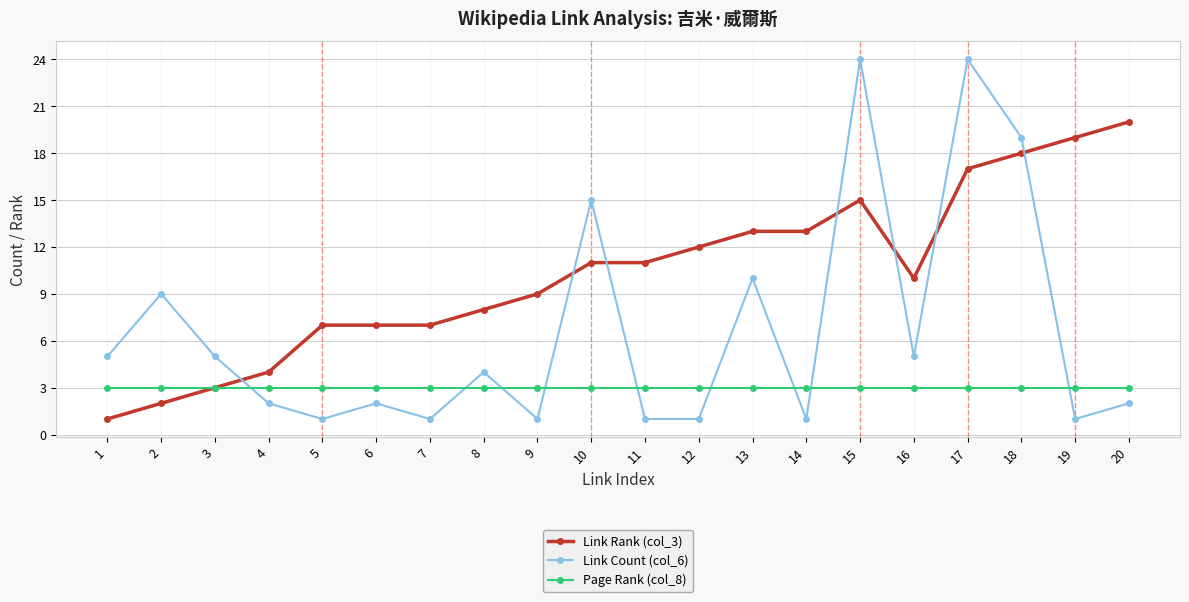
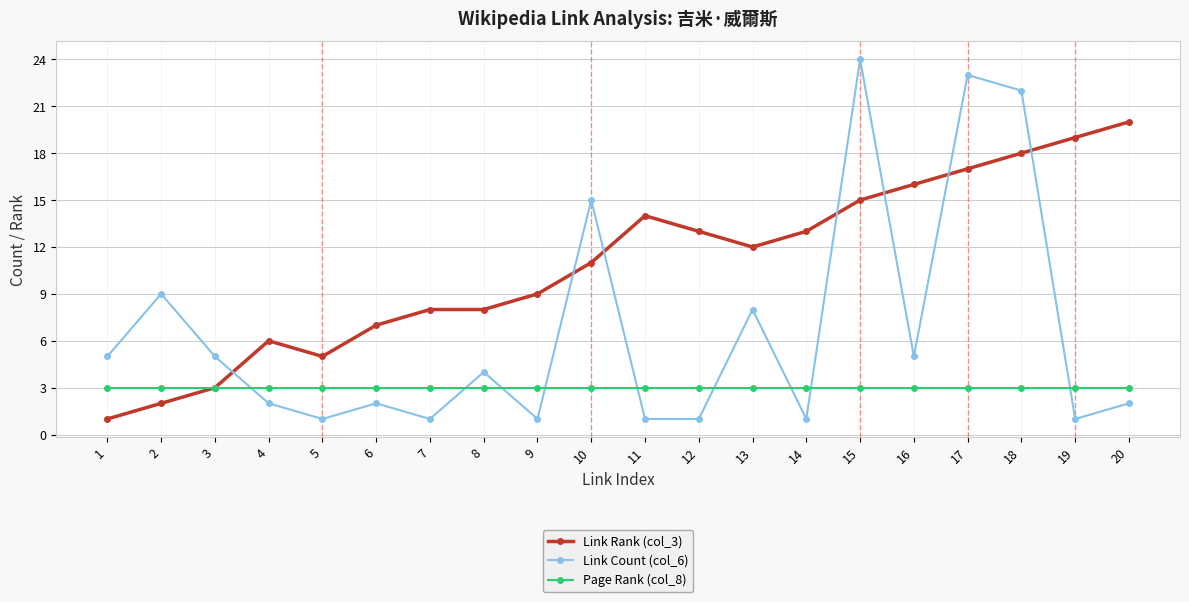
Link Rank (col_3), 4: 4 -> 6
Link Rank (col_3), 5: 7 -> 5
Link Rank (col_3), 7: 7 -> 8
Link Rank (col_3), 11: 11 -> 14
Link Rank (col_3), 12: 12 -> 13
Link Rank (col_3), 13: 13 -> 12
Link Count (col_6), 13: 10 -> 8
Link Rank (col_3), 16: 10 -> 16
Link Count (col_6), 17: 24 -> 23
Link Count (col_6), 18: 19 -> 22
